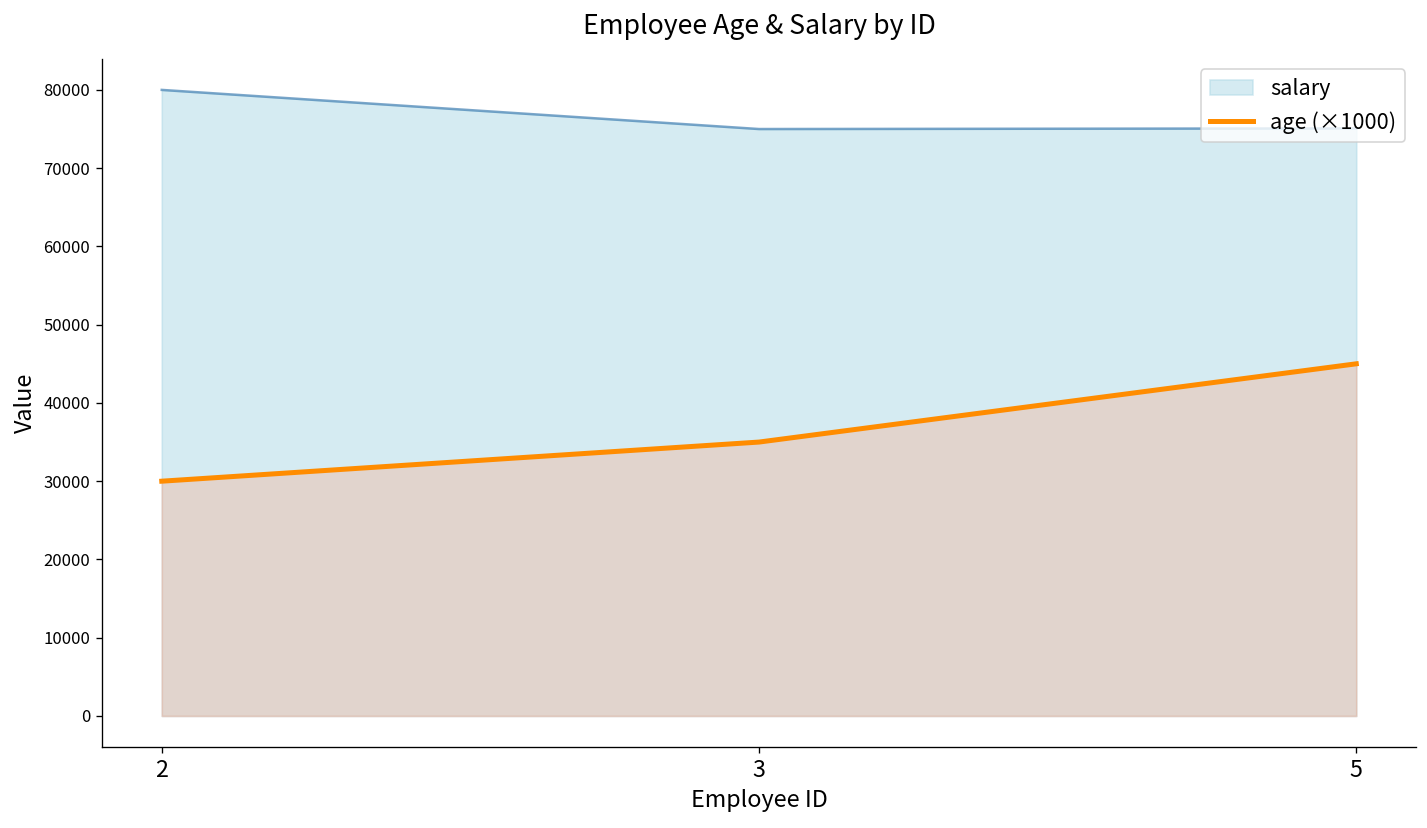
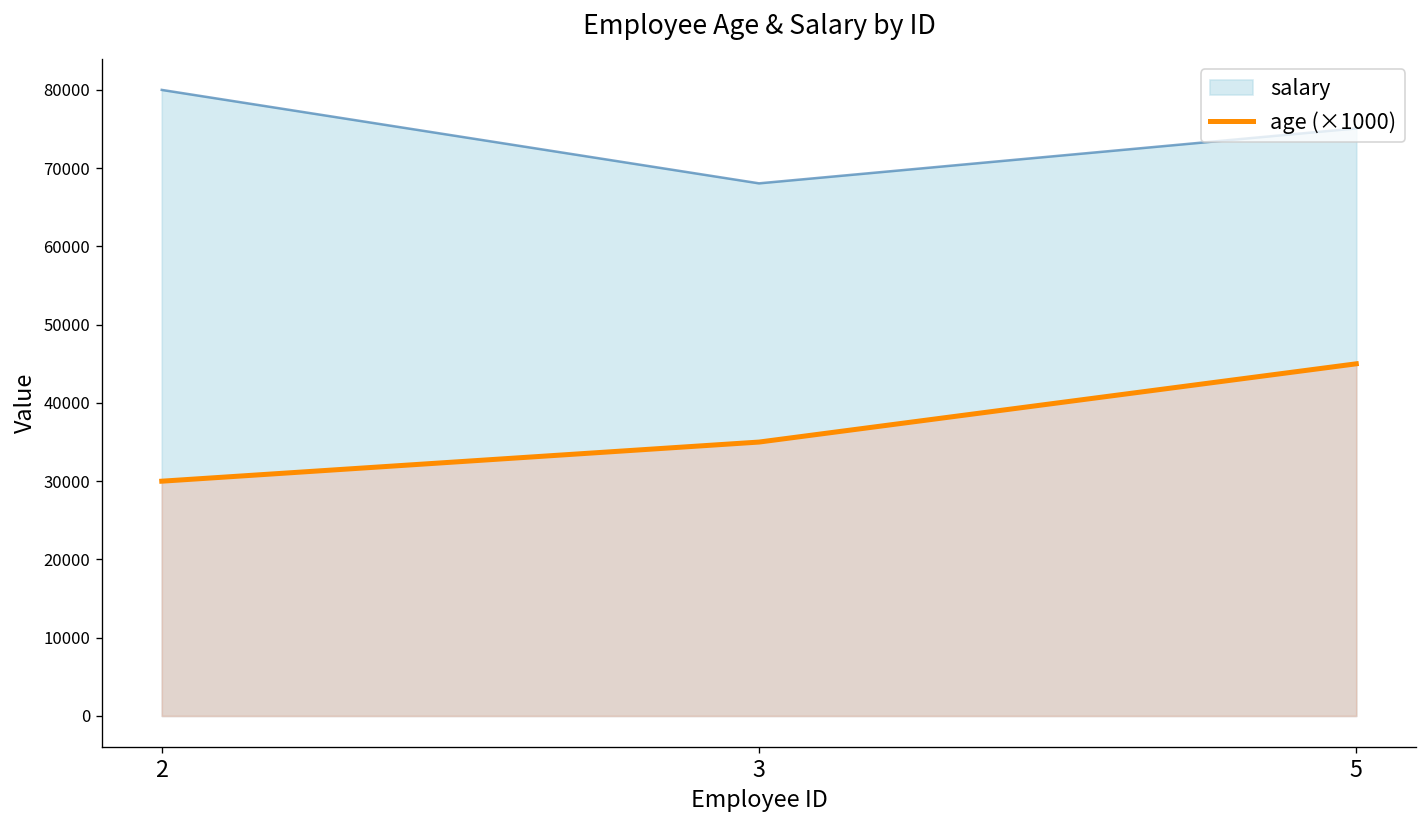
salary, 3: 75000 -> 68000
